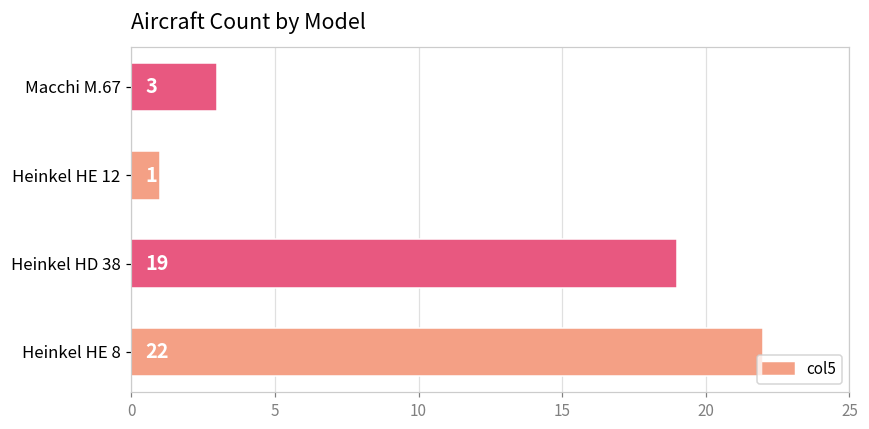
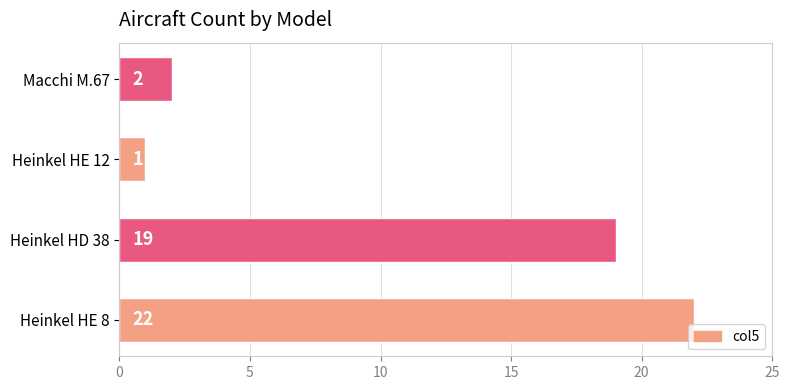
Macchi M.67: 3 -> 2
